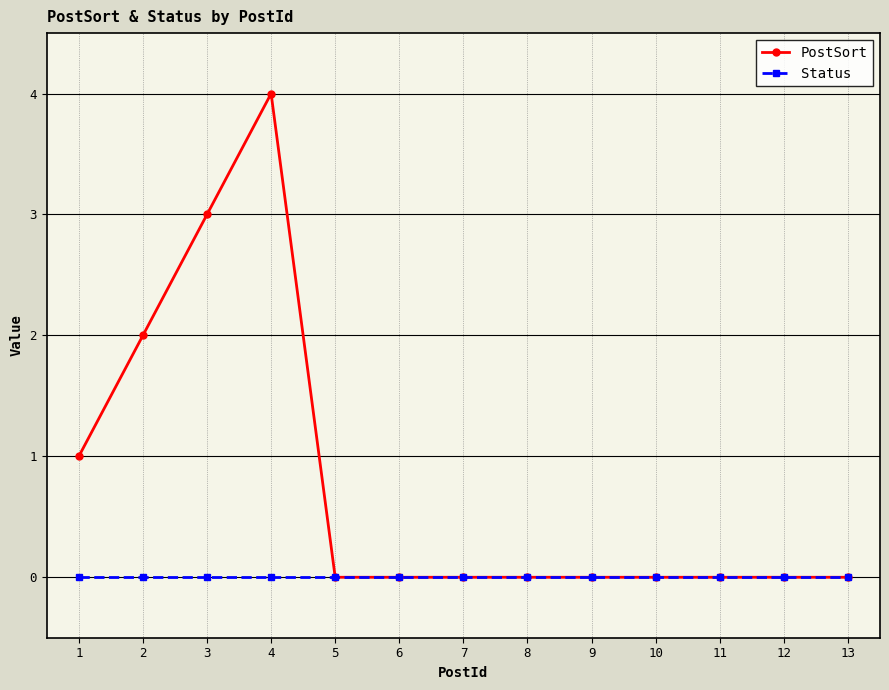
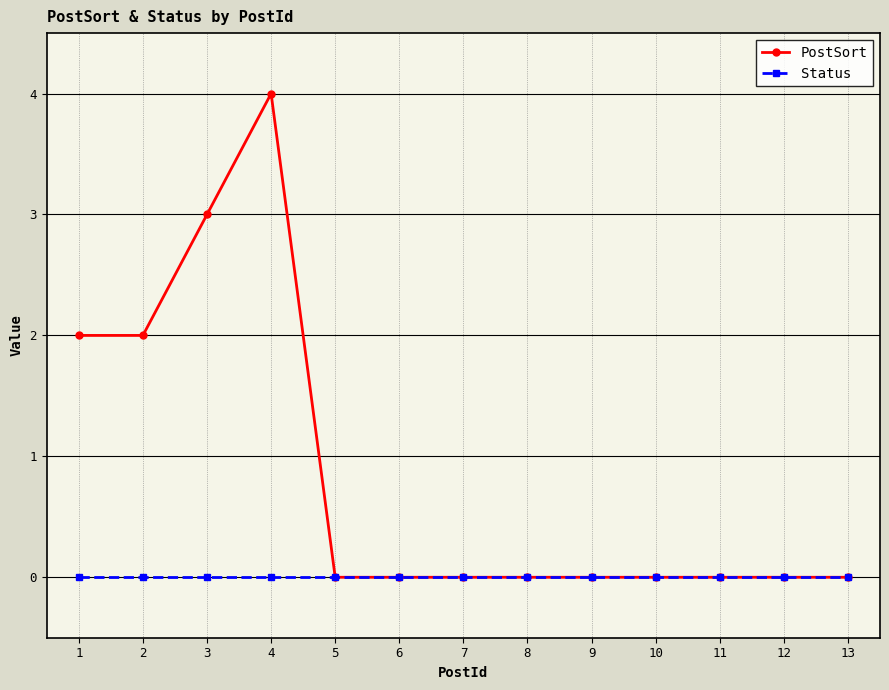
PostSort, 1: 1 -> 2
